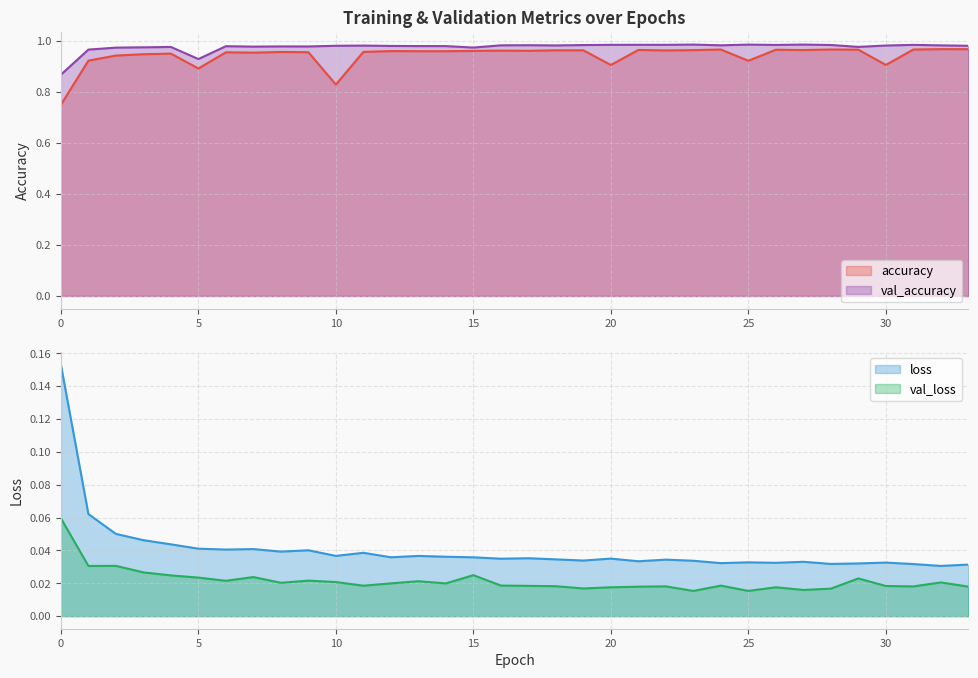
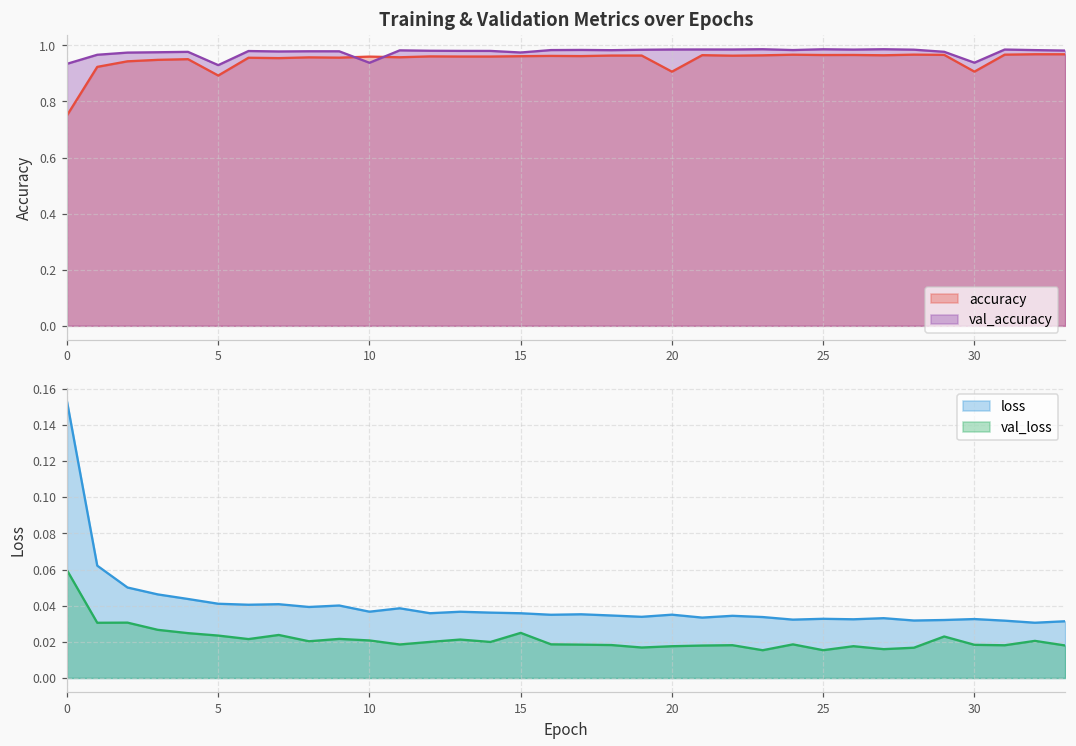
Training & Validation Metrics over Epochs, val_accuracy, 0: 0.87 -> 0.93
Training & Validation Metrics over Epochs, accuracy, 10: 0.83 -> 0.96
Training & Validation Metrics over Epochs, val_accuracy, 10: 0.98 -> 0.94
Training & Validation Metrics over Epochs, accuracy, 25: 0.92 -> 0.97
Training & Validation Metrics over Epochs, val_accuracy, 30: 0.98 -> 0.94
